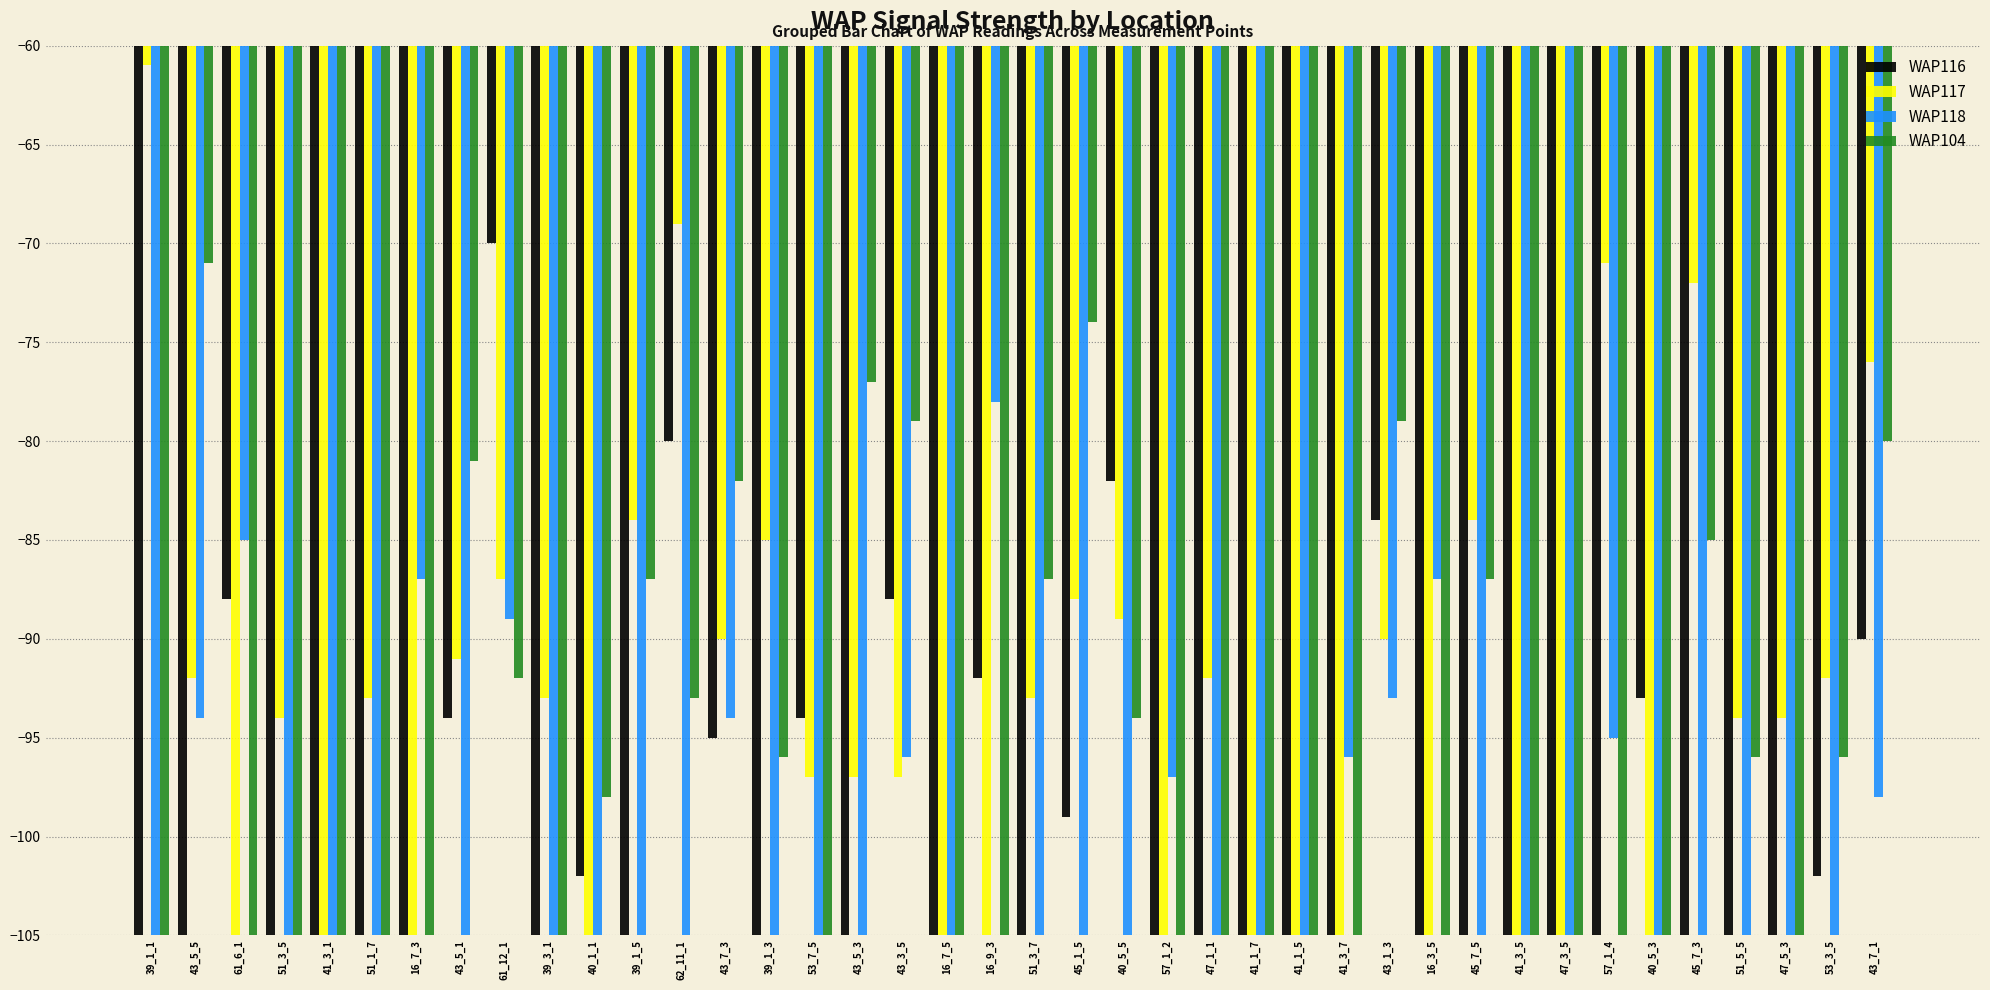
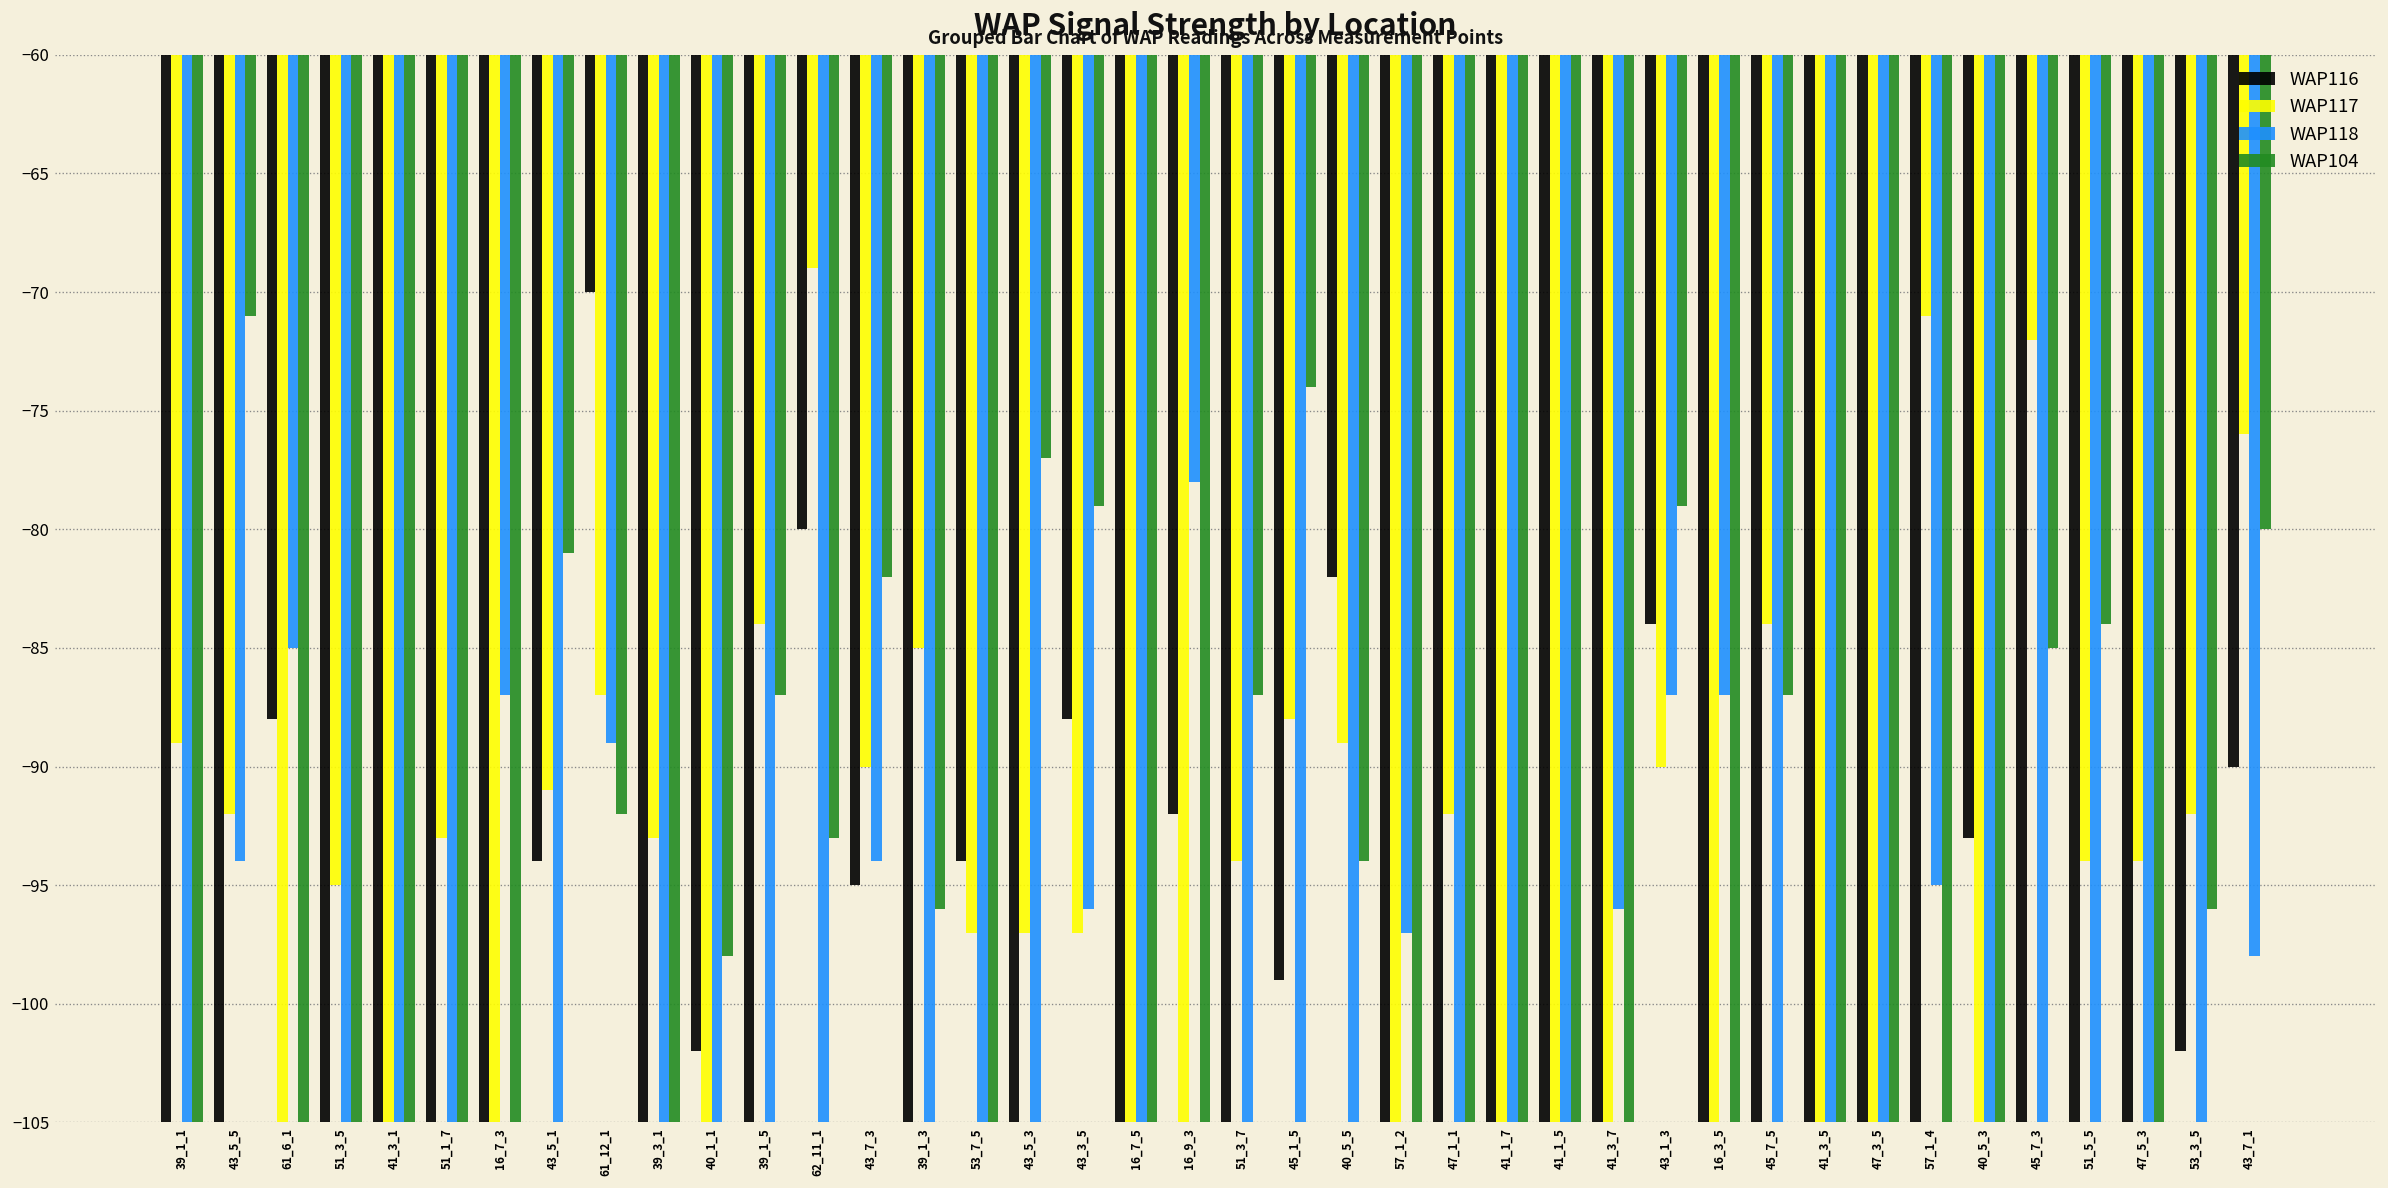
WAP117, 39_1_1: -61 -> -89
WAP117, 51_3_5: -94 -> -95
WAP117, 51_3_7: -93 -> -94
WAP118, 43_1_3: -93 -> -87
WAP104, 51_5_5: -96 -> -84
